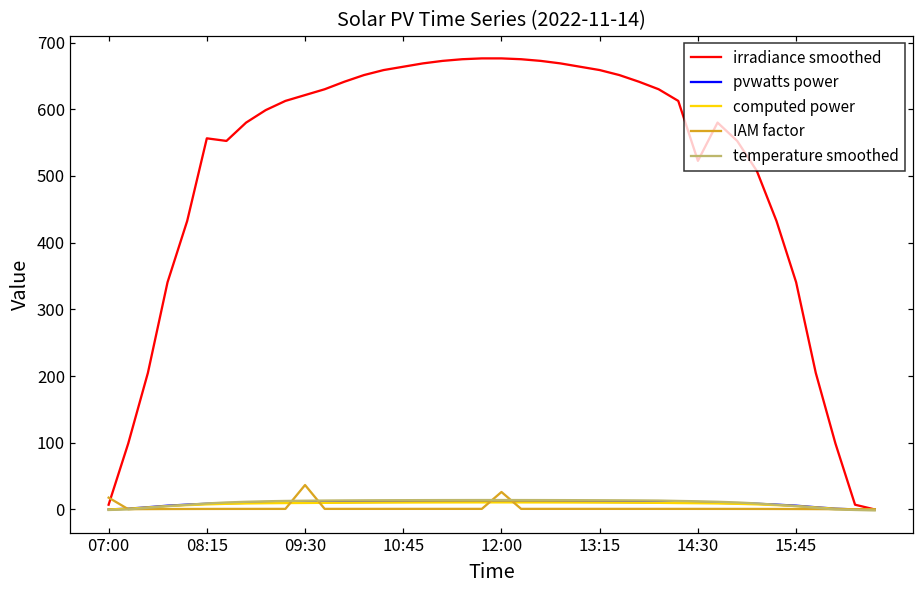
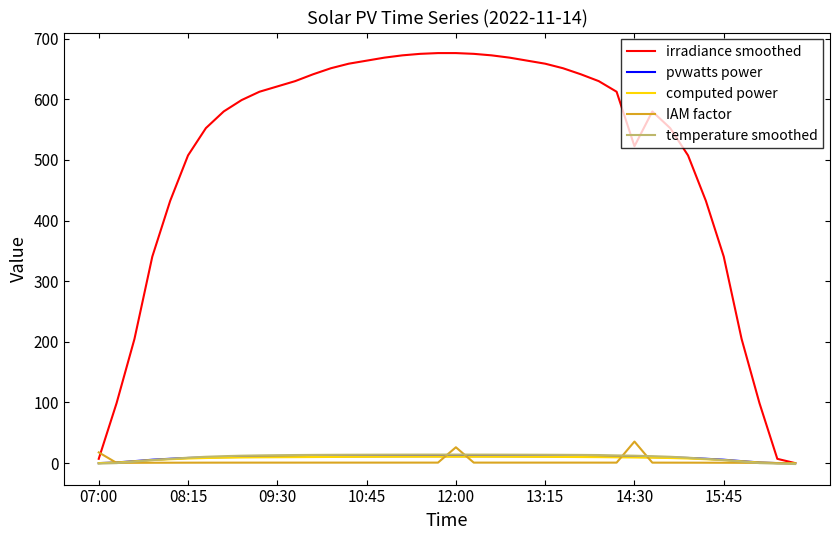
irradiance smoothed, 08:15: 560 -> 510
IAM factor, 09:30: 40 -> 0
IAM factor, 14:30: 0 -> 40
